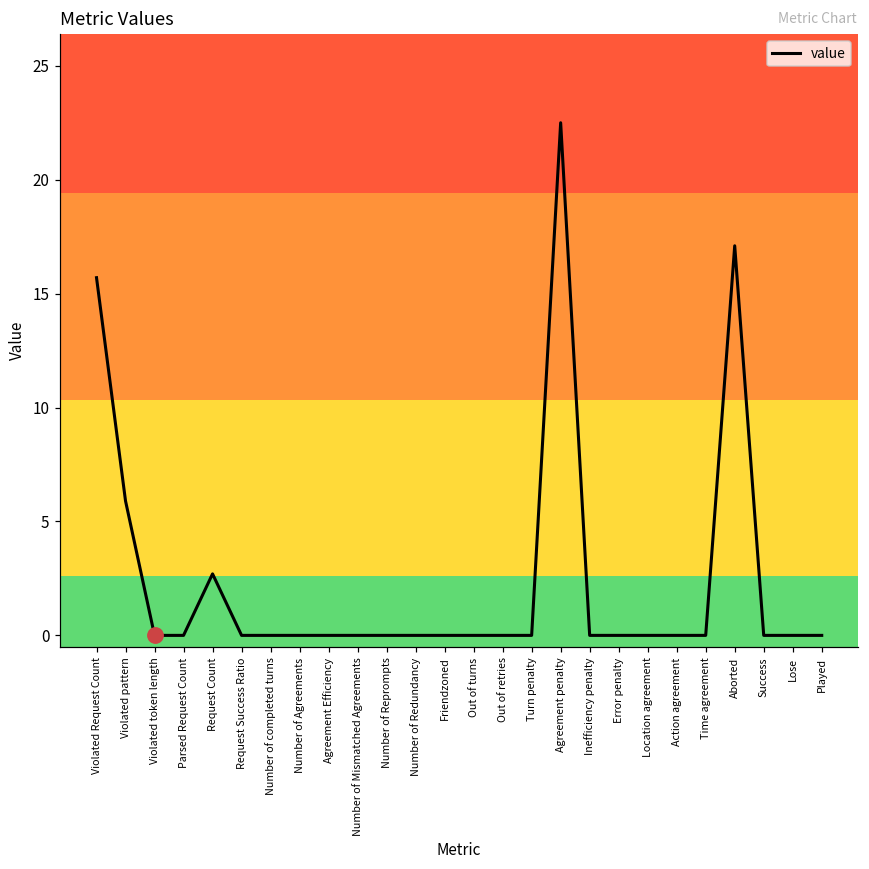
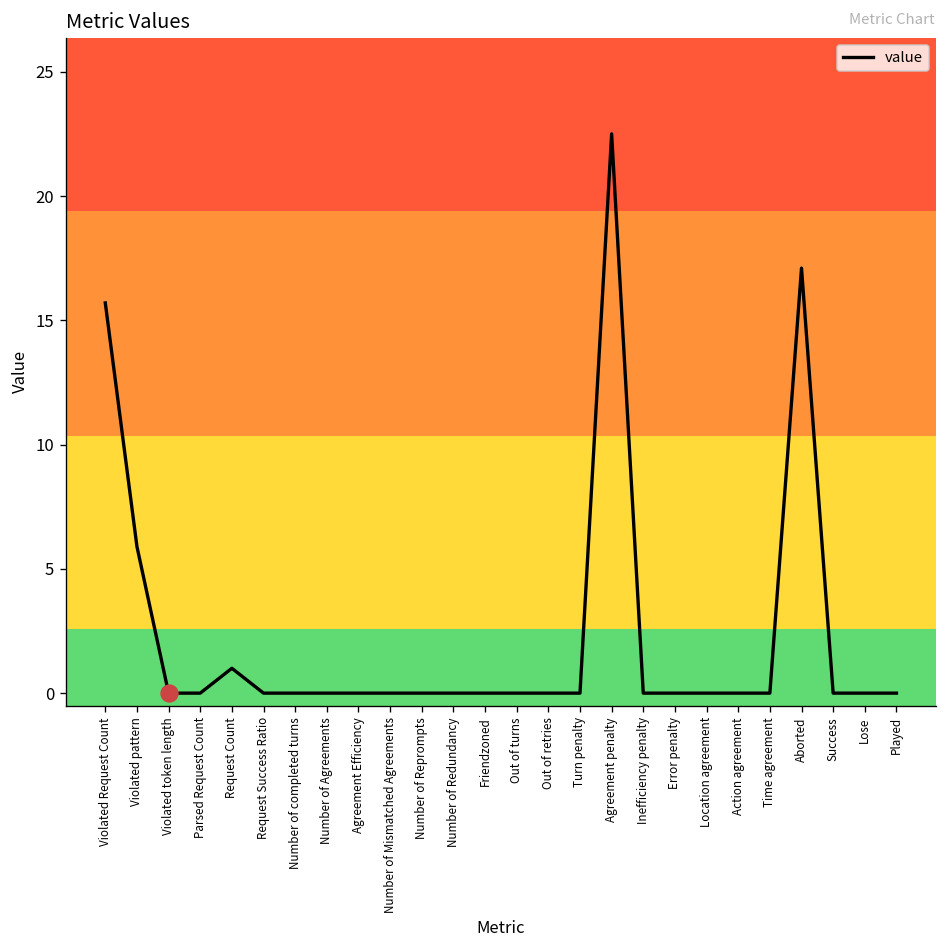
value, Request Count: 2.7 -> 1.0
